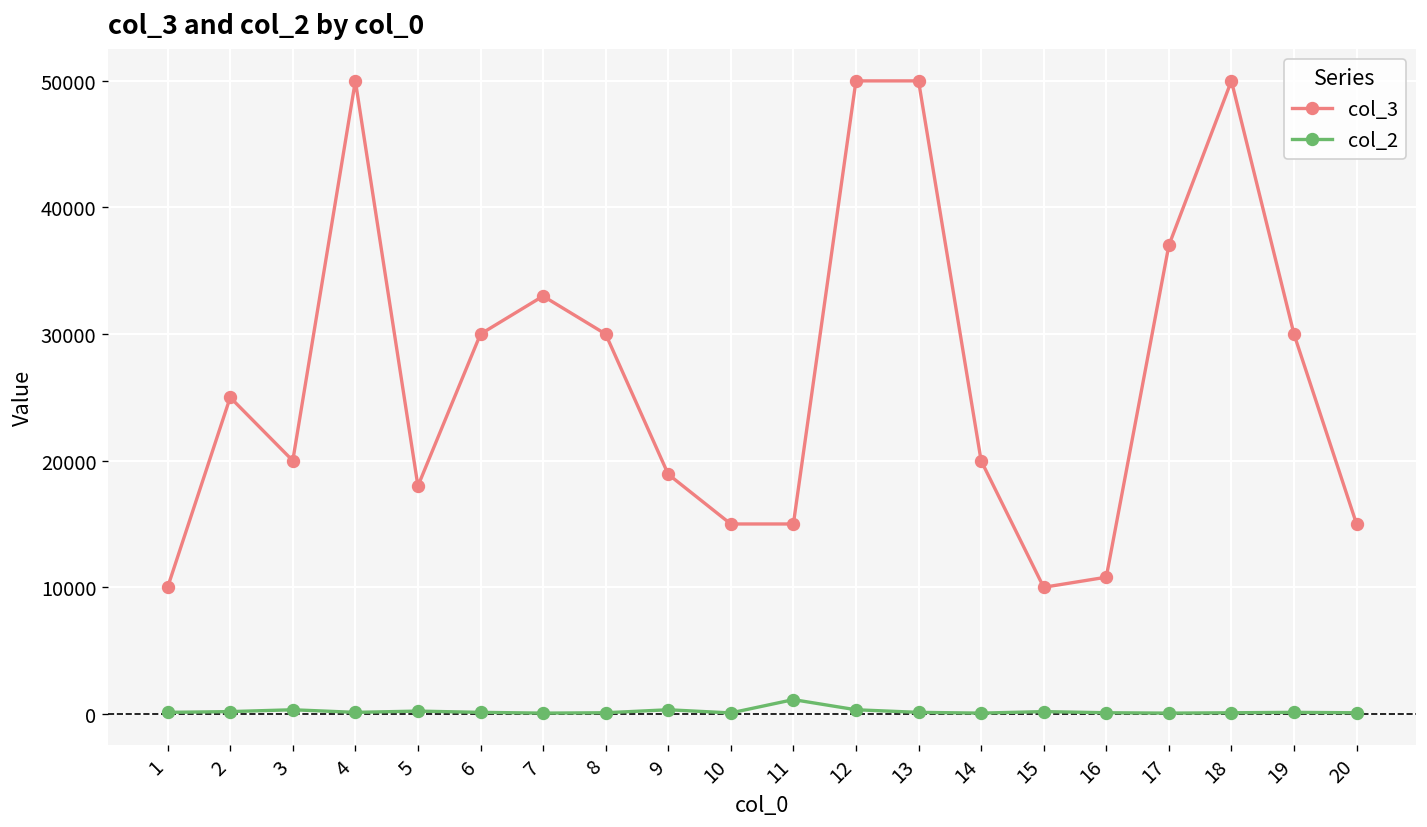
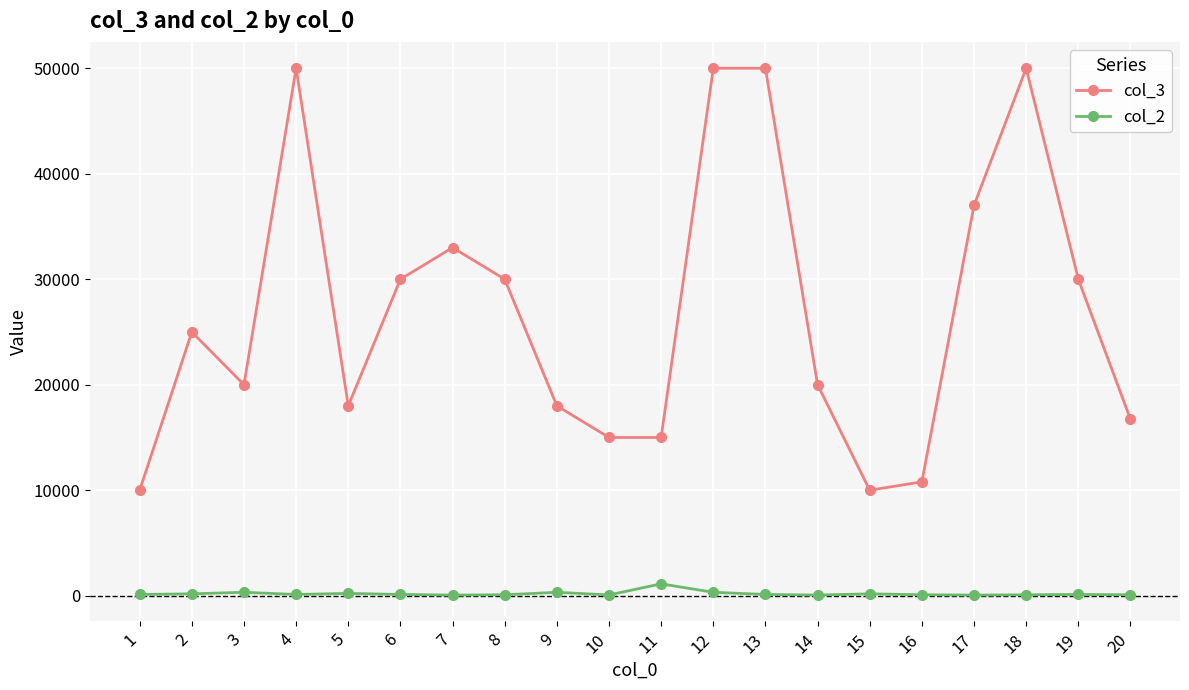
col_3, 9: 18900 -> 18000
col_3, 20: 15000 -> 16700
